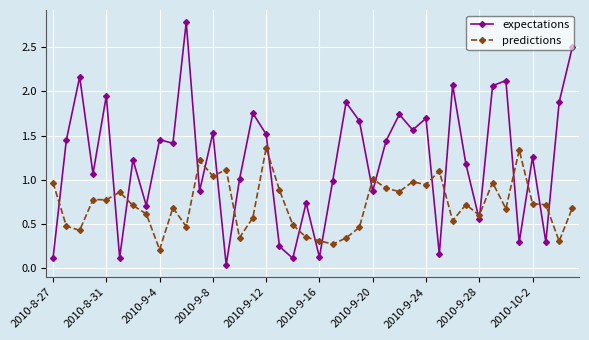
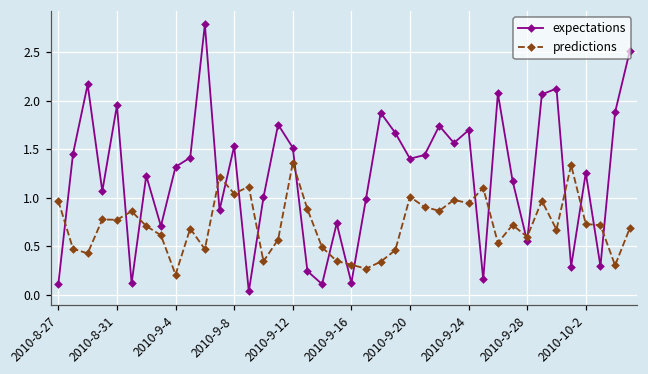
expectations, 2010-9-4: 1.5 -> 1.3
expectations, 2010-9-20: 0.9 -> 1.4
